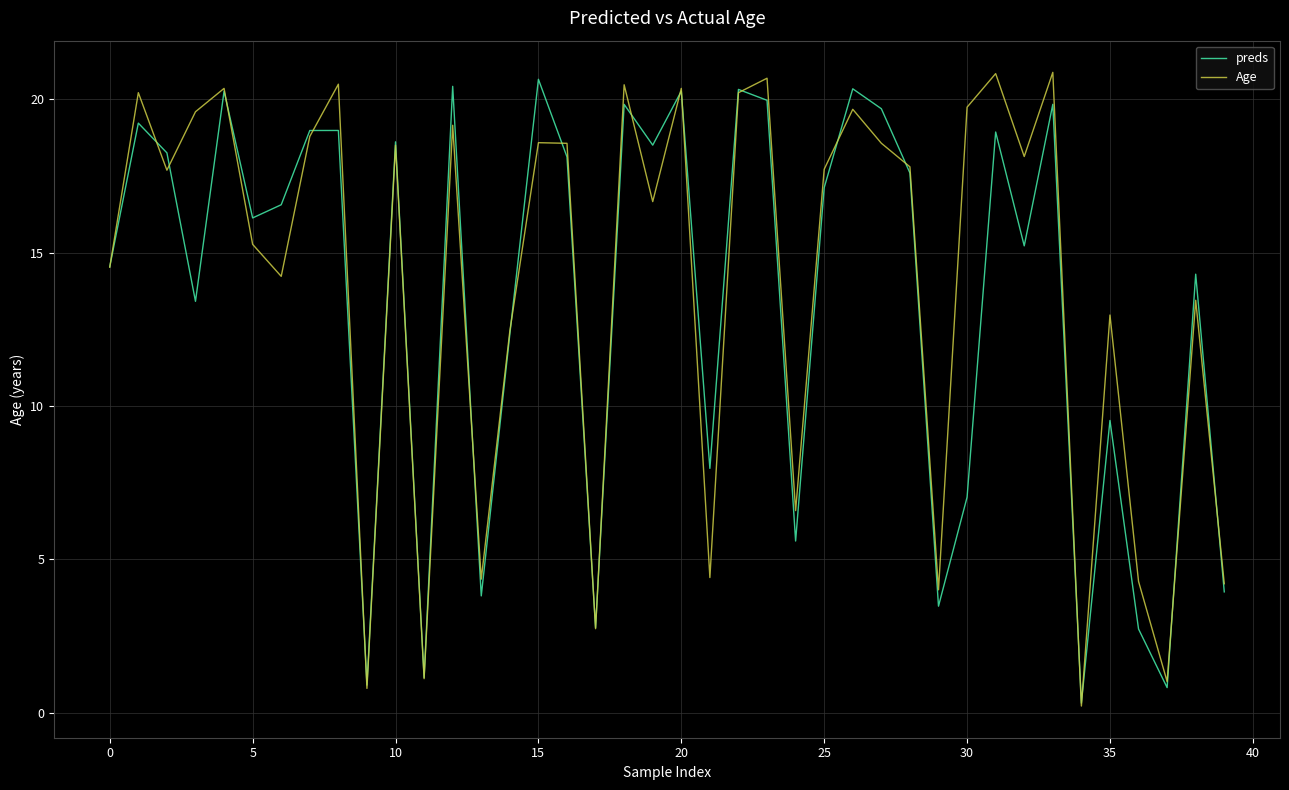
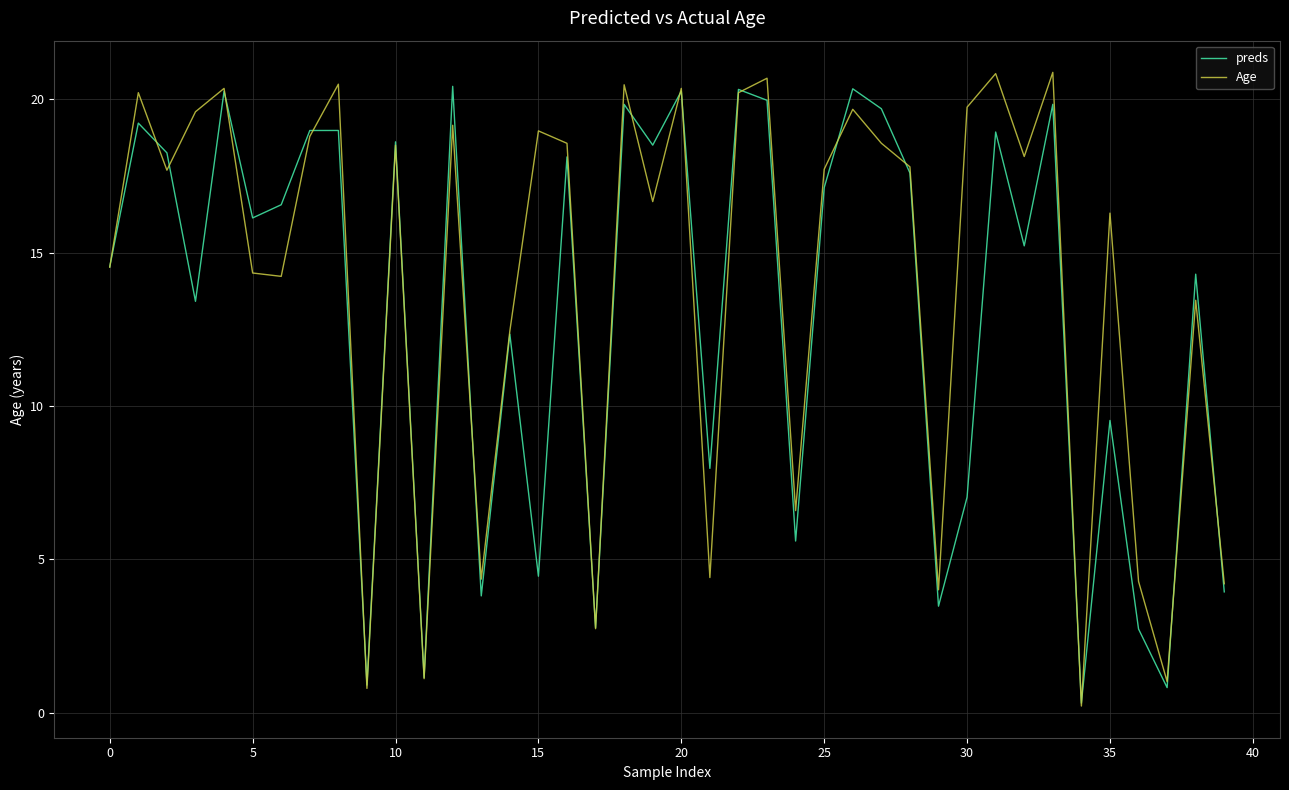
Age, 5: 15.3 -> 14.3
preds, 15: 20.7 -> 4.5
Age, 15: 18.6 -> 19.0
Age, 35: 13.0 -> 16.3
